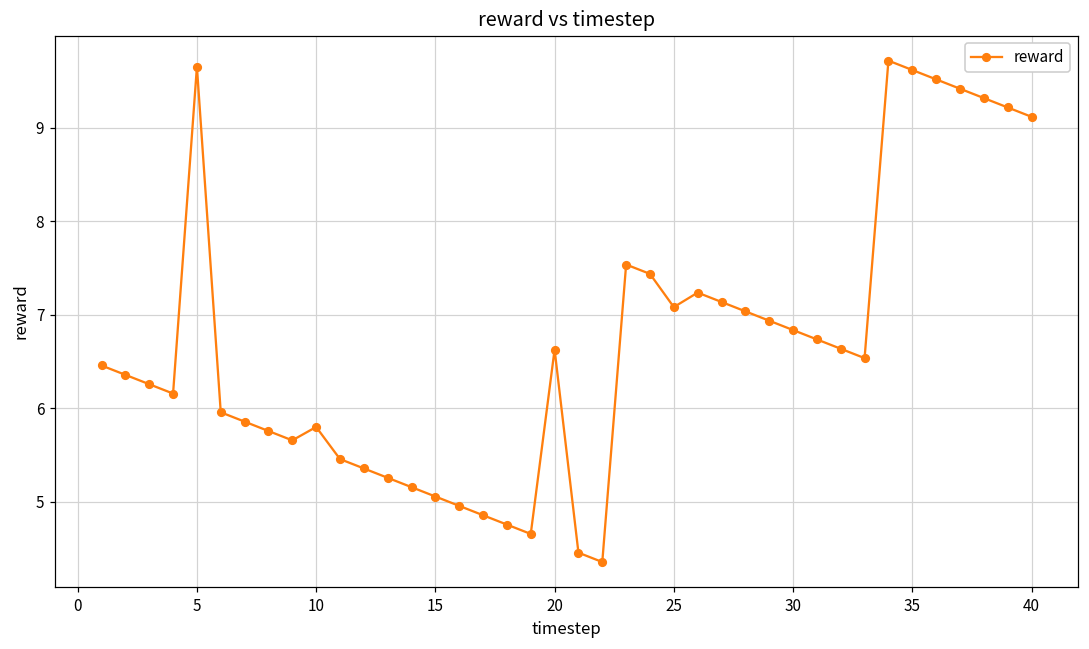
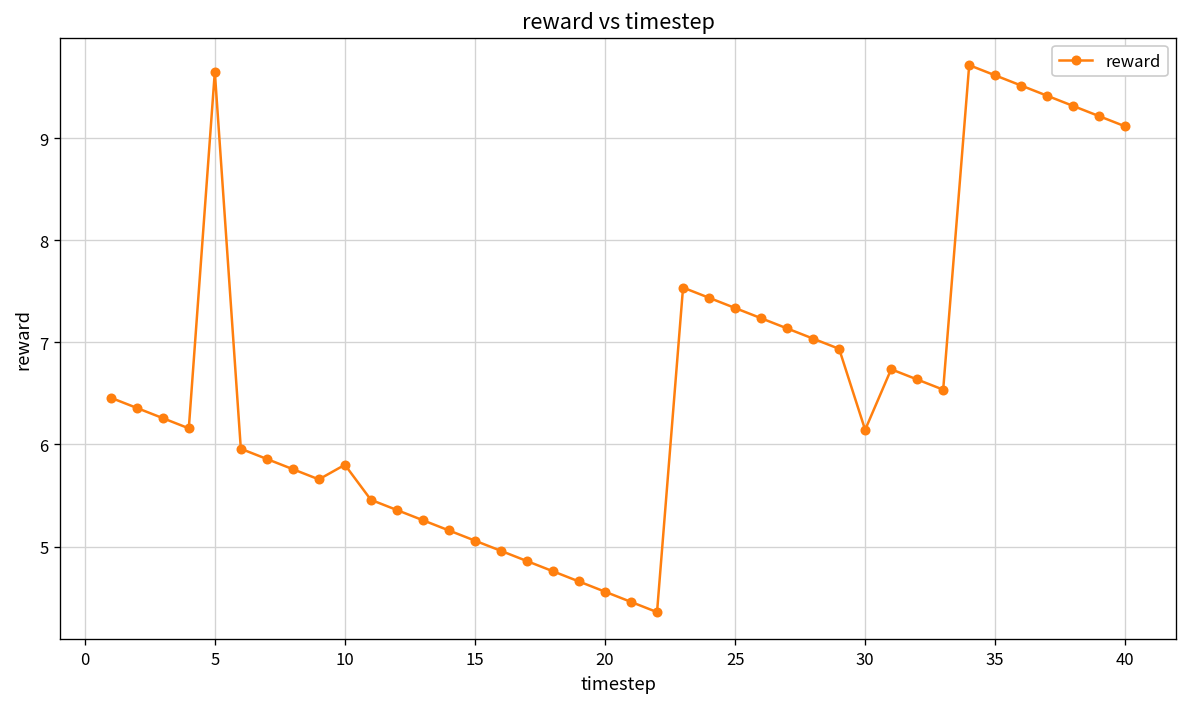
20: 6.6 -> 4.6
25: 7.1 -> 7.3
30: 6.8 -> 6.1
